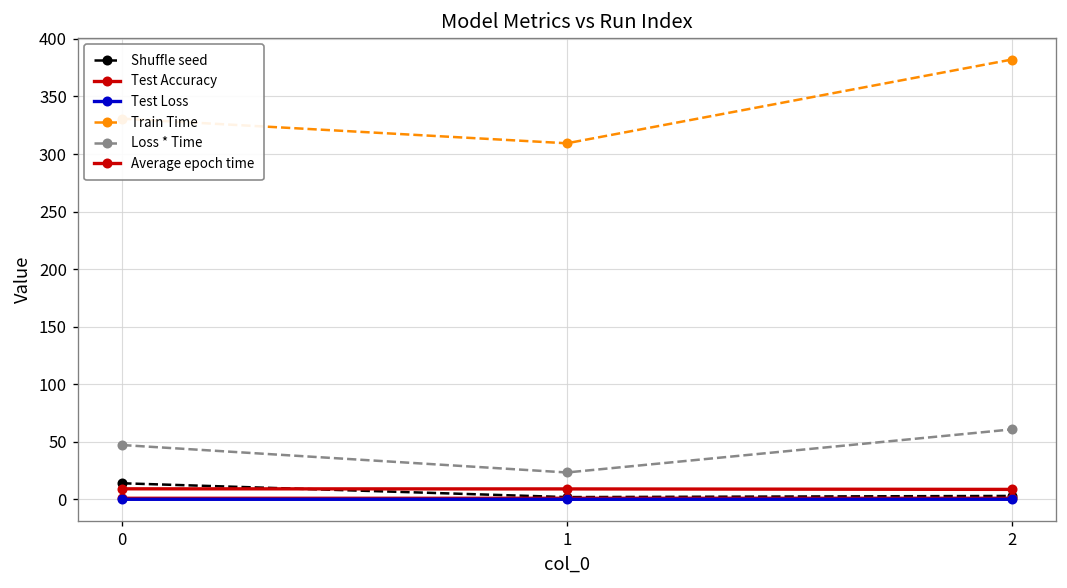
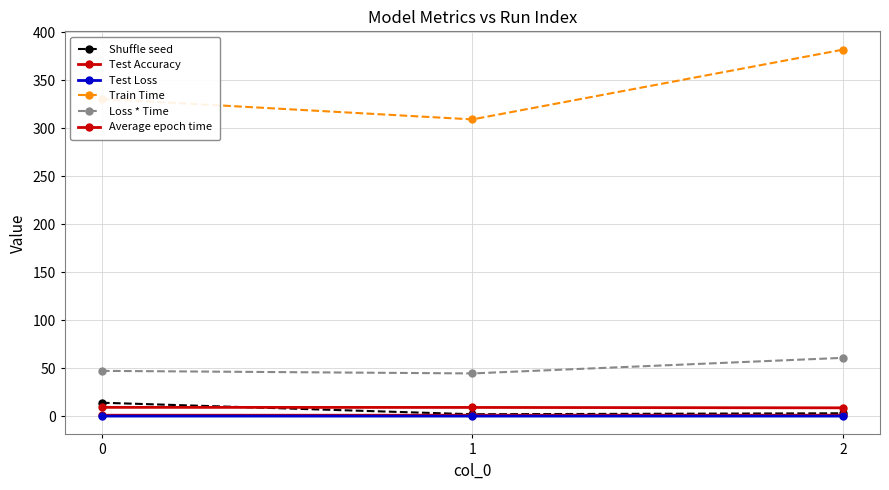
Loss * Time, 1: 20 -> 40
